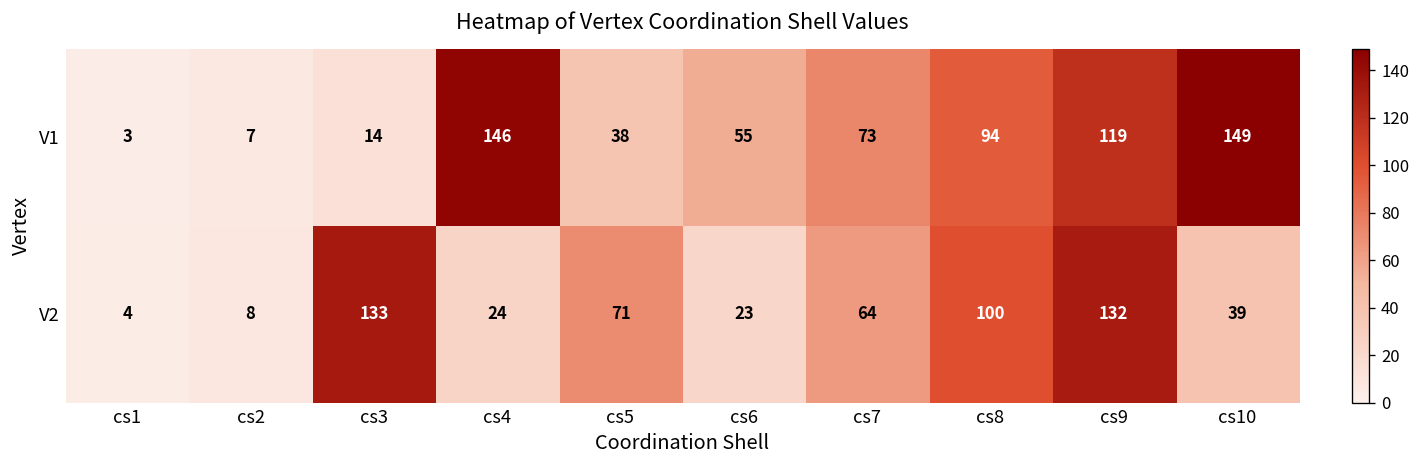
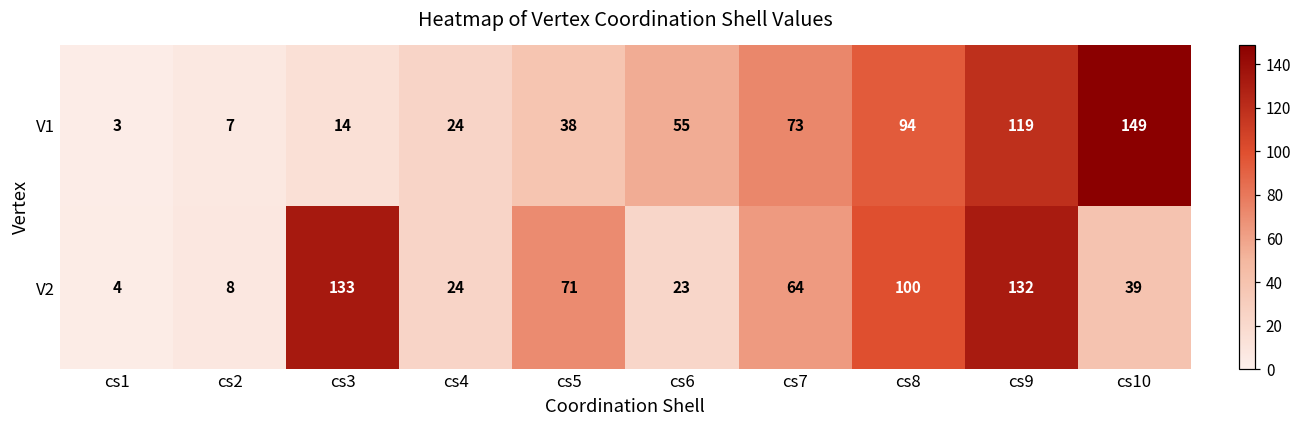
V1, cs4: 146 -> 24
